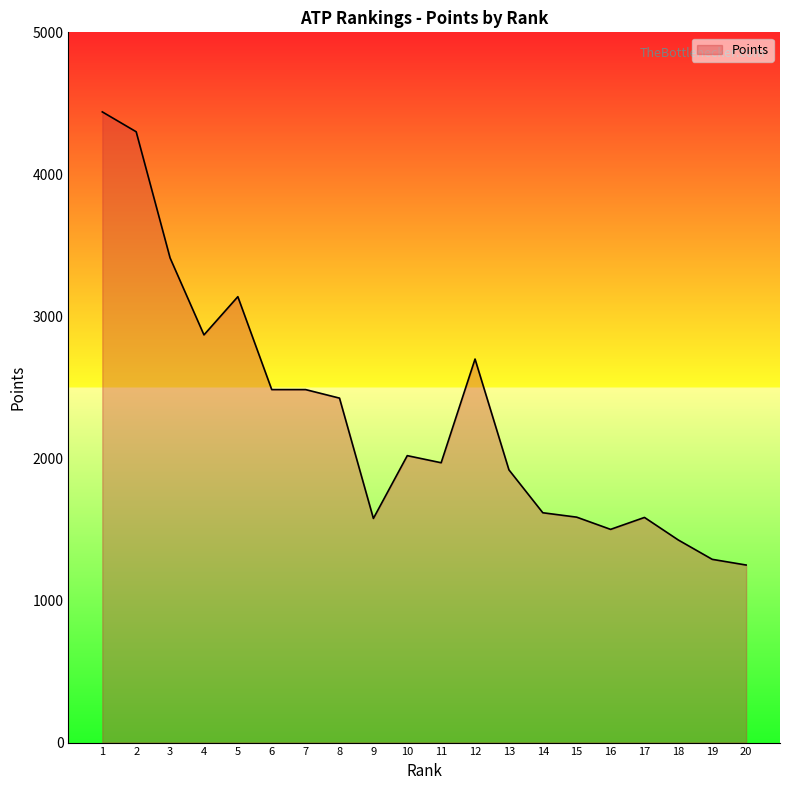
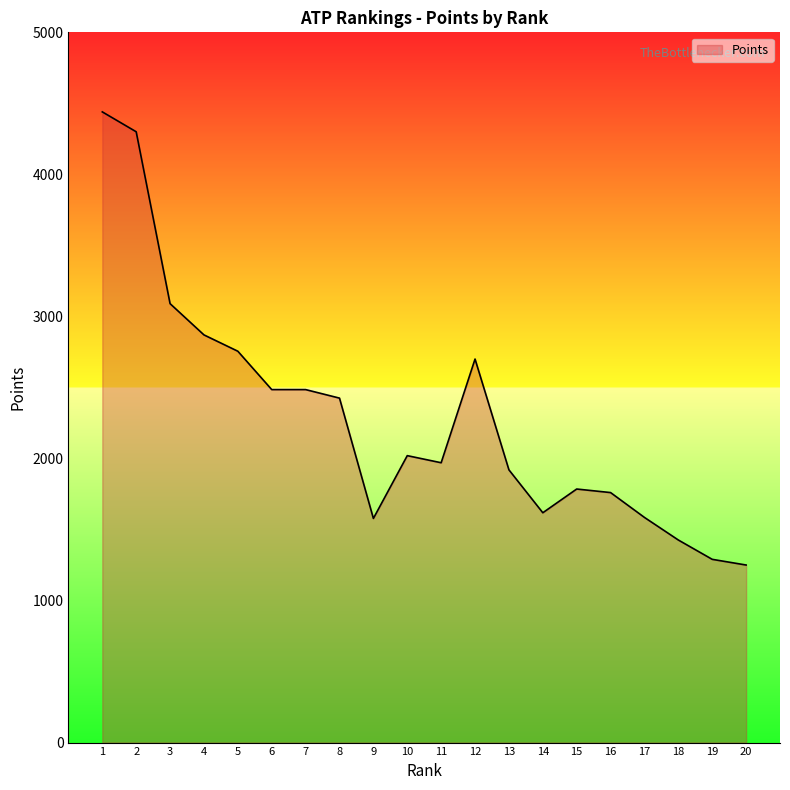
3: 3410 -> 3090
5: 3140 -> 2760
15: 1590 -> 1790
16: 1500 -> 1760
